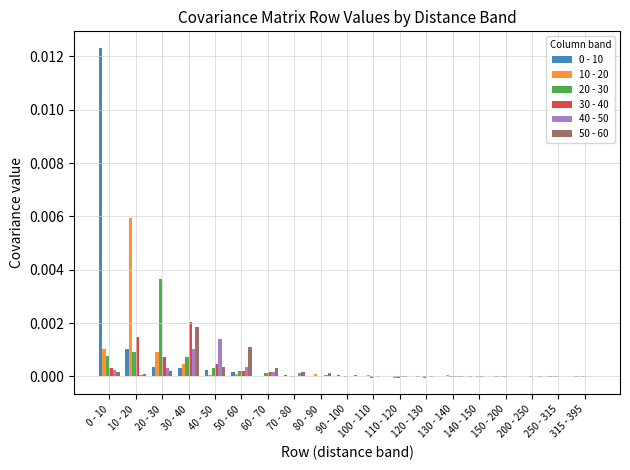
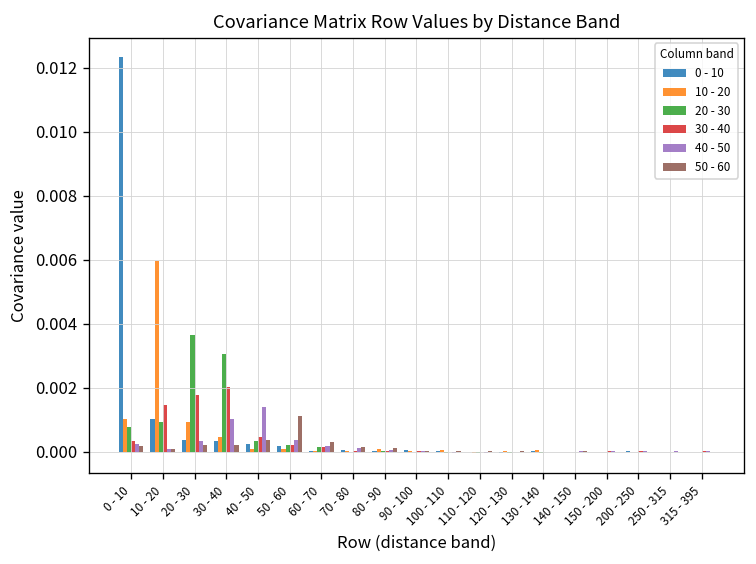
30 - 40, 20 - 30: 0.0007 -> 0.0018
20 - 30, 30 - 40: 0.0007 -> 0.0031
50 - 60, 30 - 40: 0.0018 -> 0.0002
